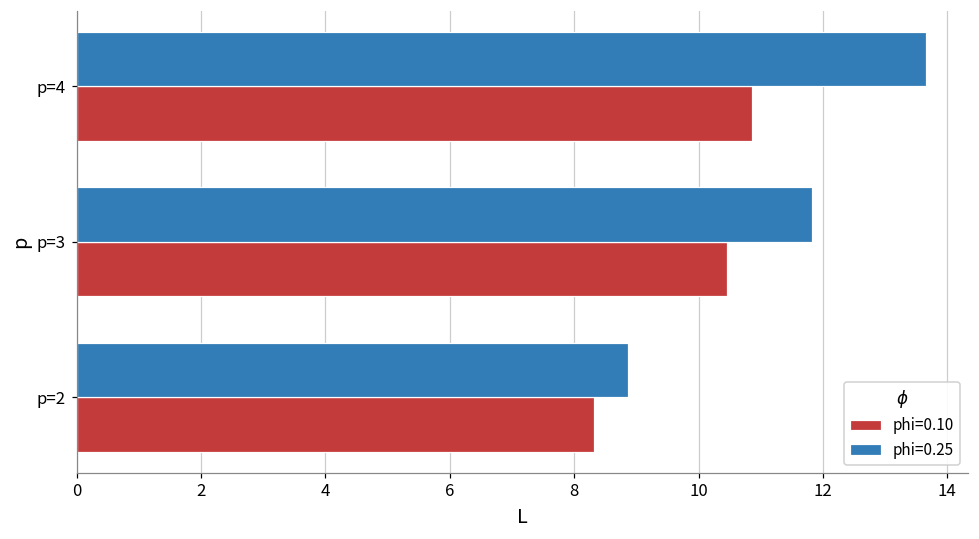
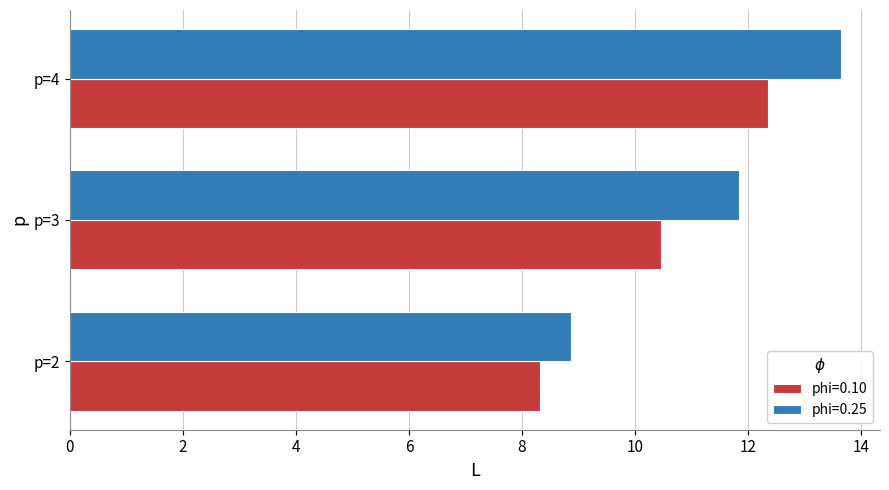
phi=0.10, p=4: 10.9 -> 12.4
